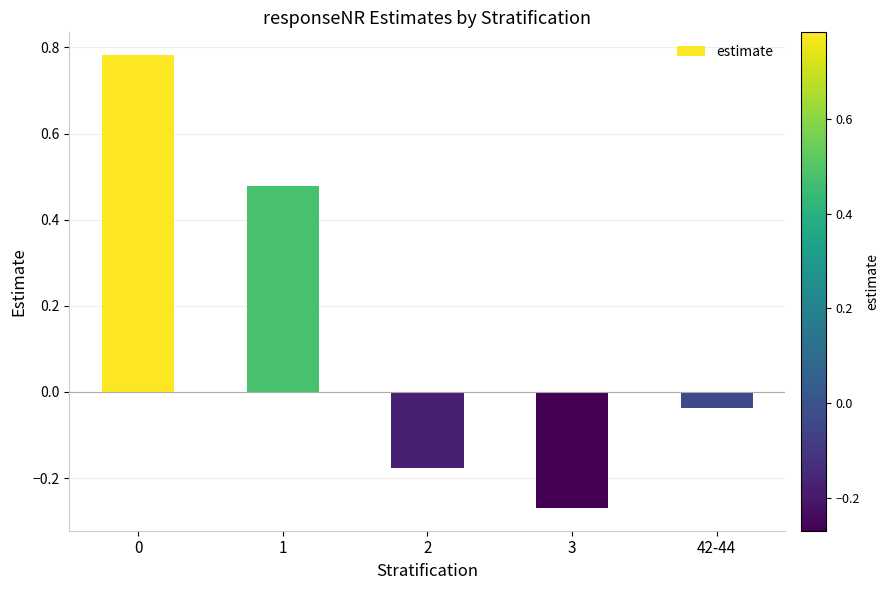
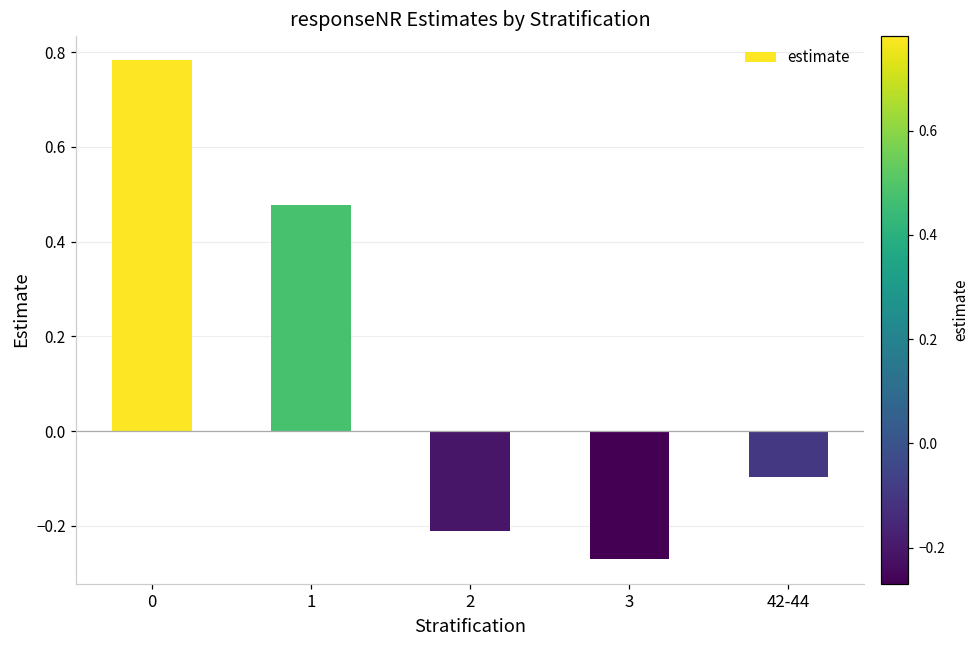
2: -0.18 -> -0.21
42-44: -0.04 -> -0.10
